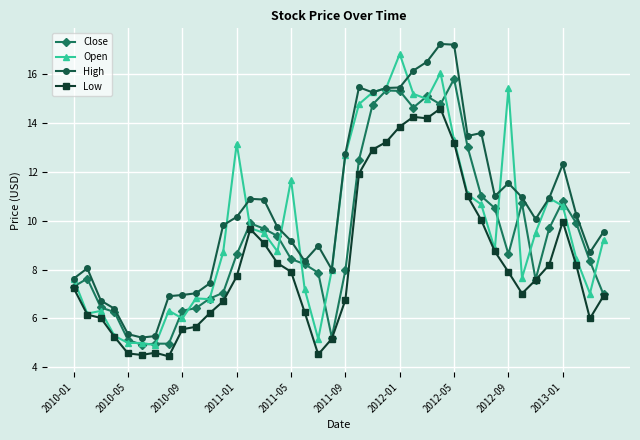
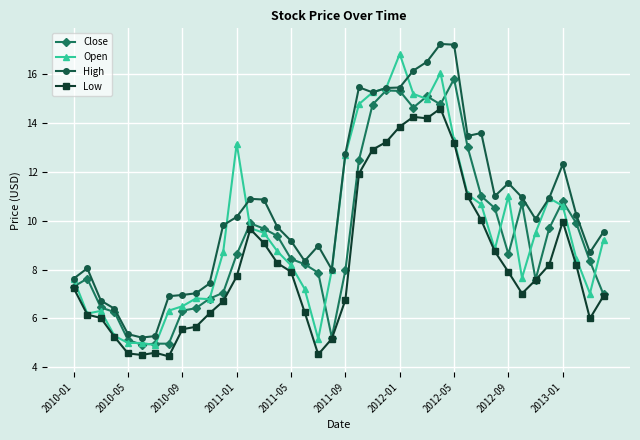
Open, 2010-09: 6.0 -> 6.5
Open, 2011-05: 11.7 -> 8.2
Open, 2012-09: 15.4 -> 11.0
